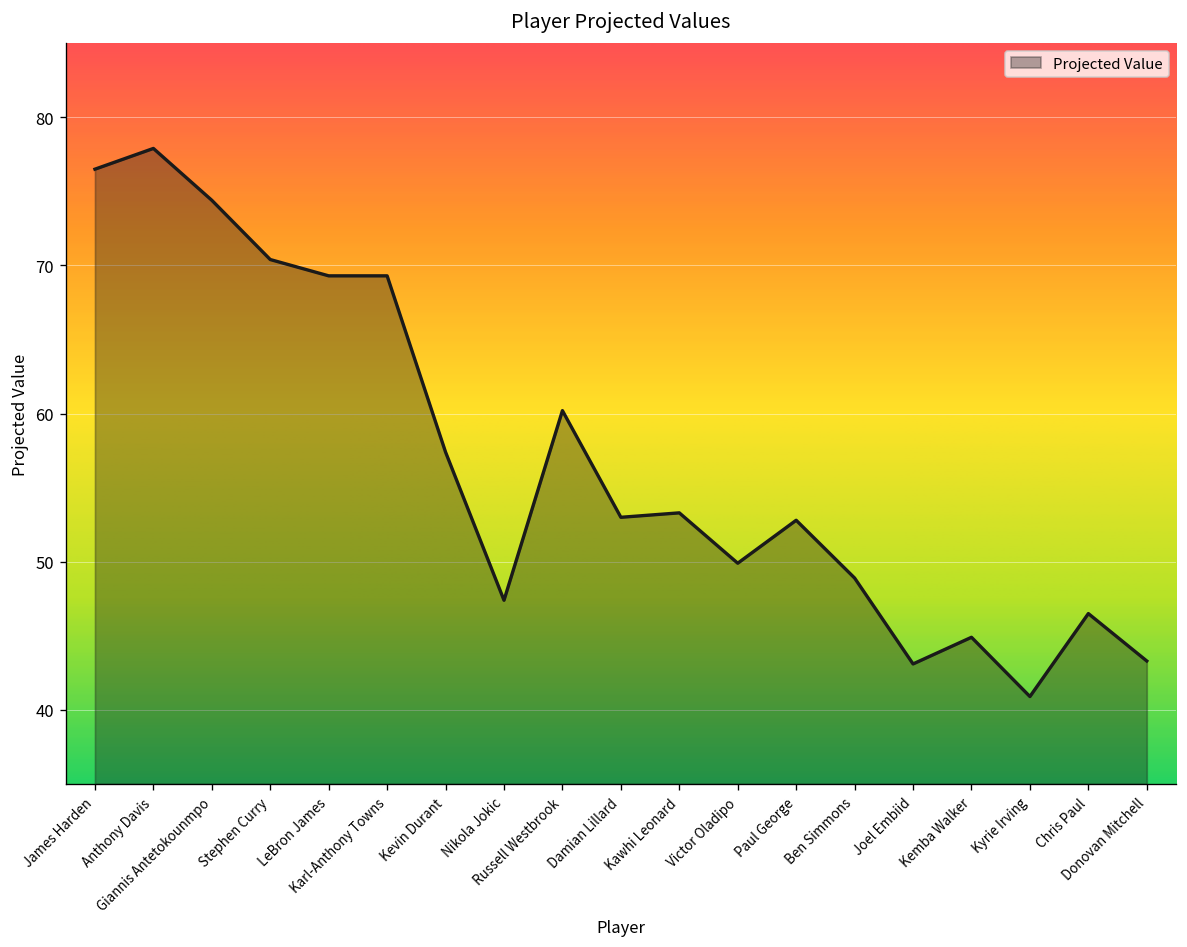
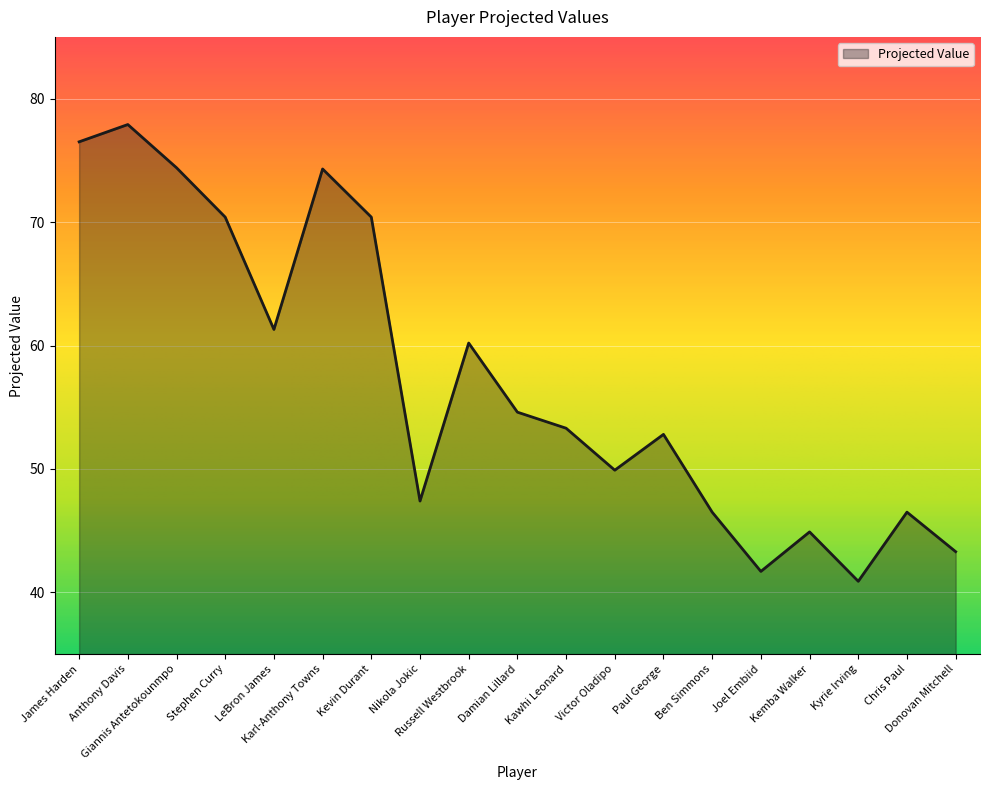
LeBron James: 69.3 -> 61.3
Karl-Anthony Towns: 69.3 -> 74.3
Kevin Durant: 57.4 -> 70.4
Damian Lillard: 53.0 -> 54.6
Ben Simmons: 48.9 -> 46.5
Joel Embiid: 43.1 -> 41.7
